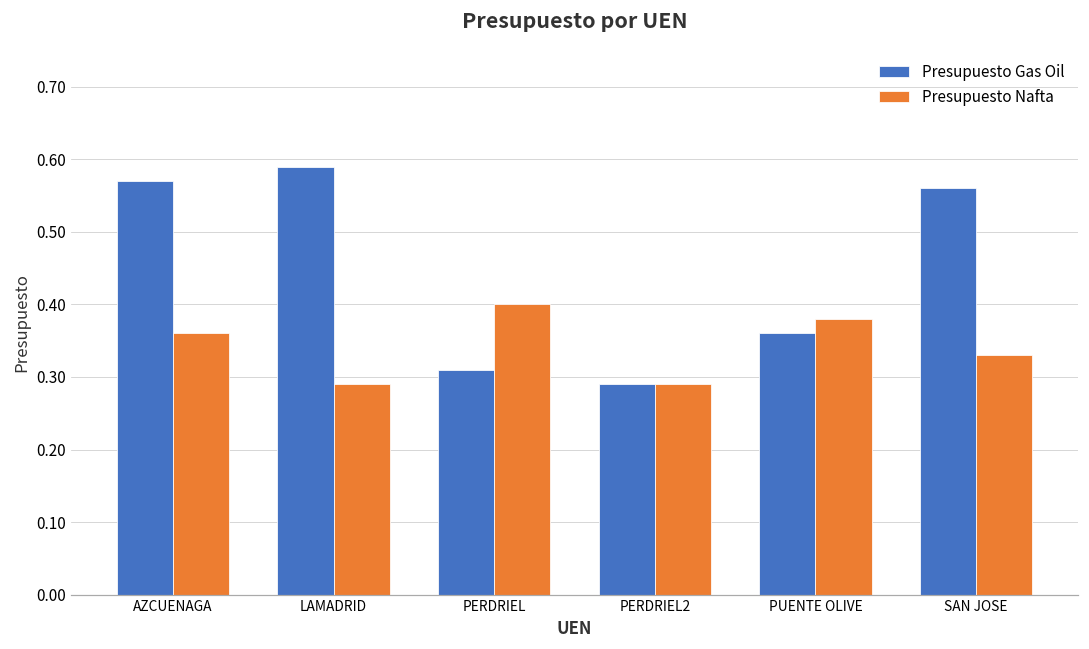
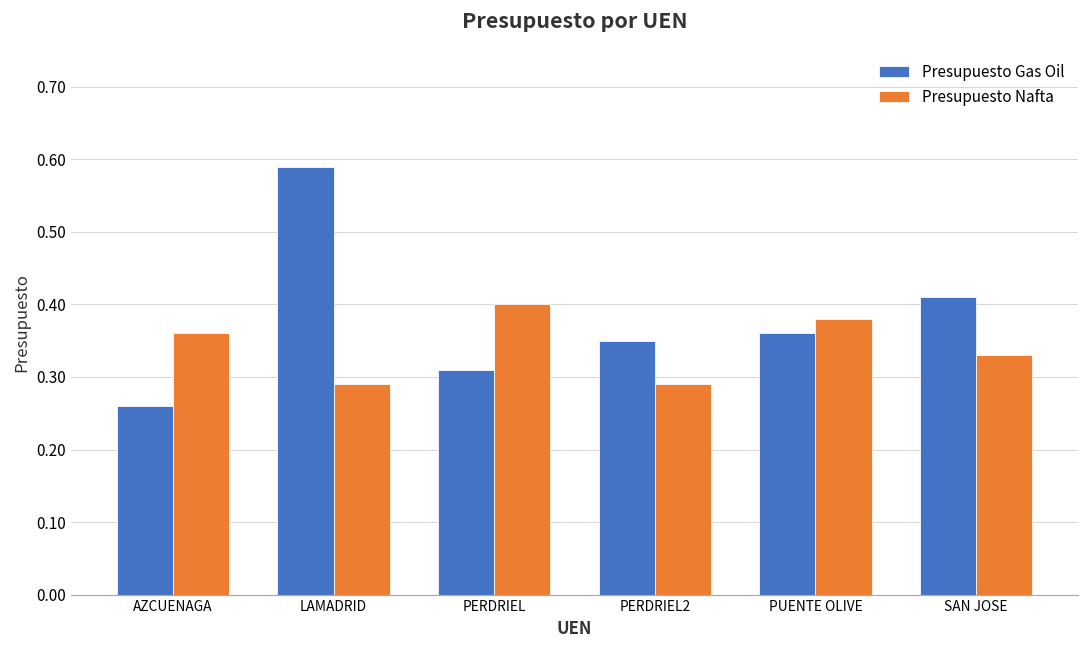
Presupuesto Gas Oil, AZCUENAGA: 0.57 -> 0.26
Presupuesto Gas Oil, PERDRIEL2: 0.29 -> 0.35
Presupuesto Gas Oil, SAN JOSE: 0.56 -> 0.41
